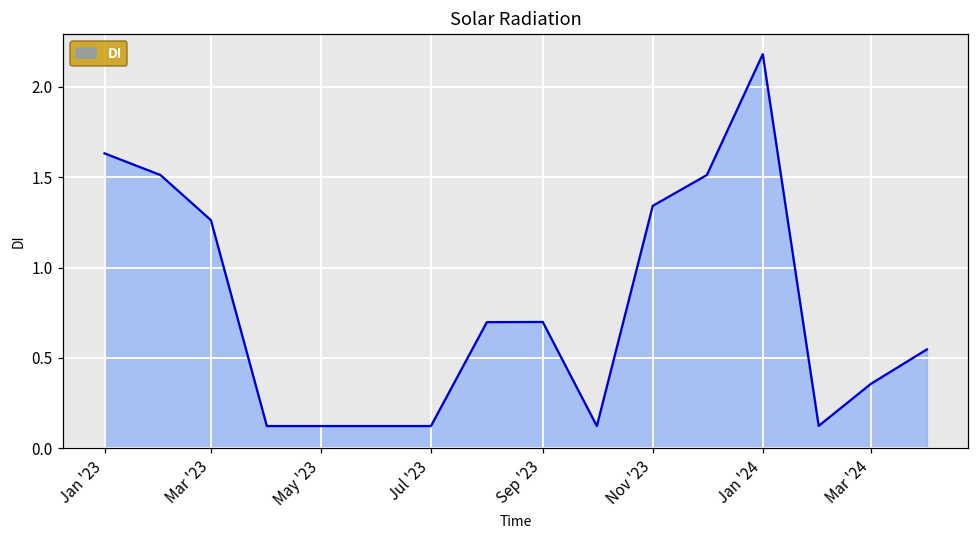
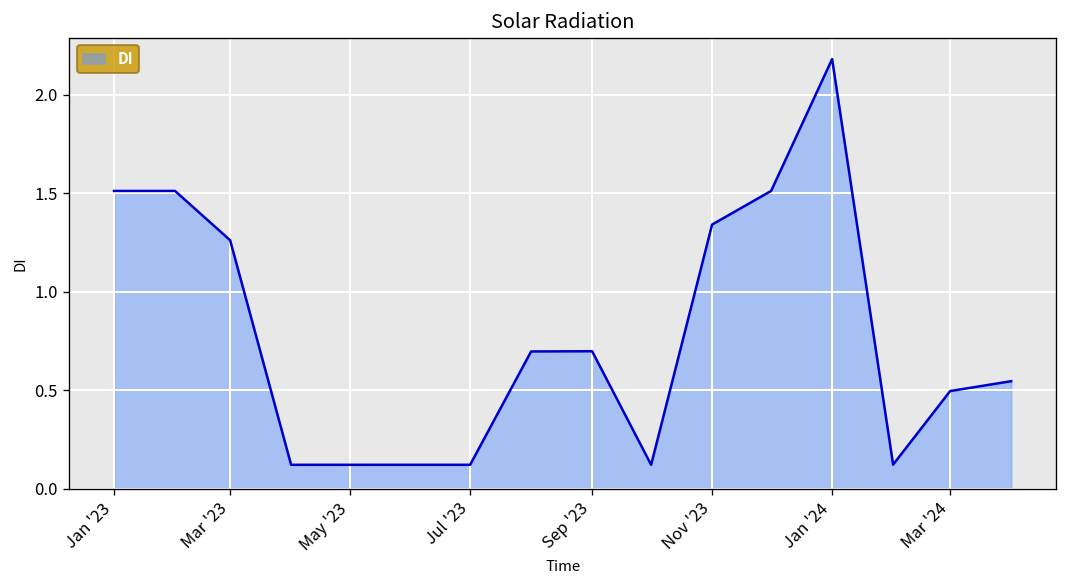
Jan '23: 1.63 -> 1.51
Mar '24: 0.36 -> 0.50
